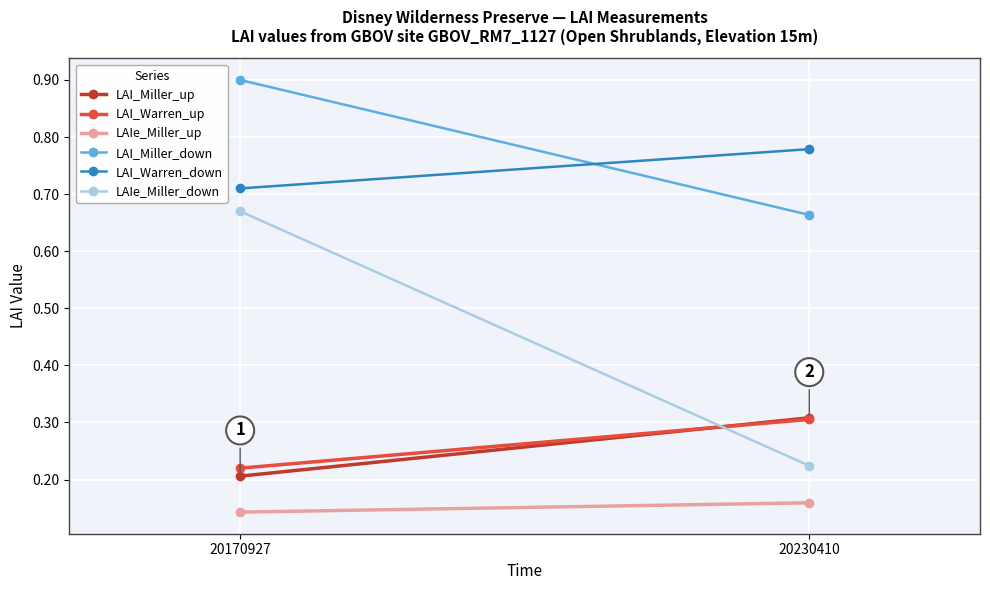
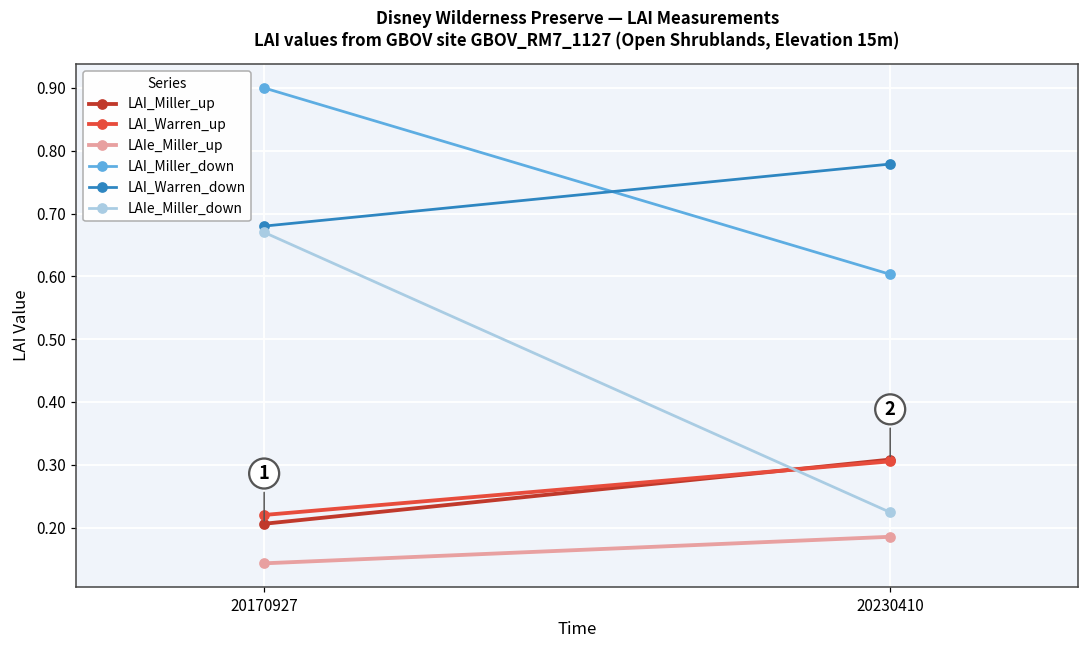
LAI_Warren_down, 20170927: 0.71 -> 0.68
LAIe_Miller_up, 20230410: 0.16 -> 0.19
LAI_Miller_down, 20230410: 0.66 -> 0.60
